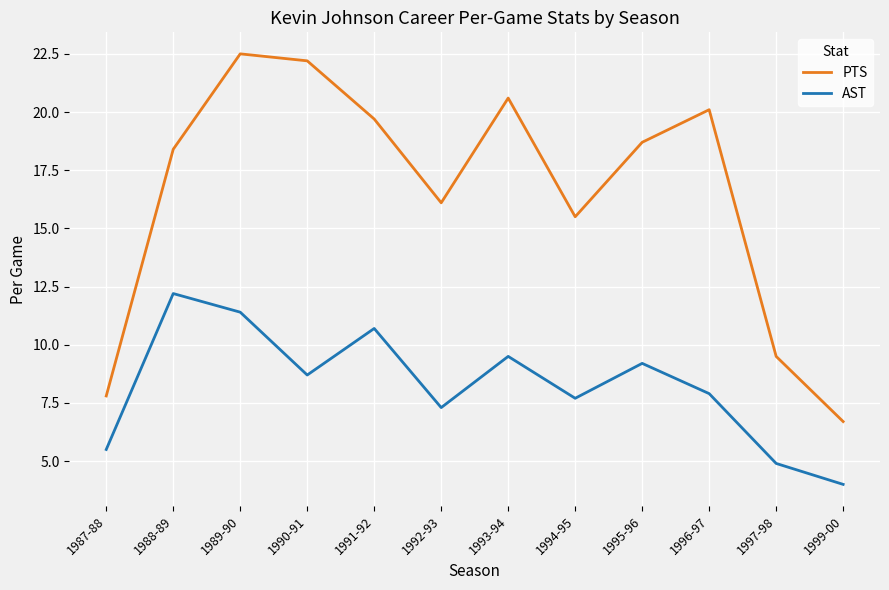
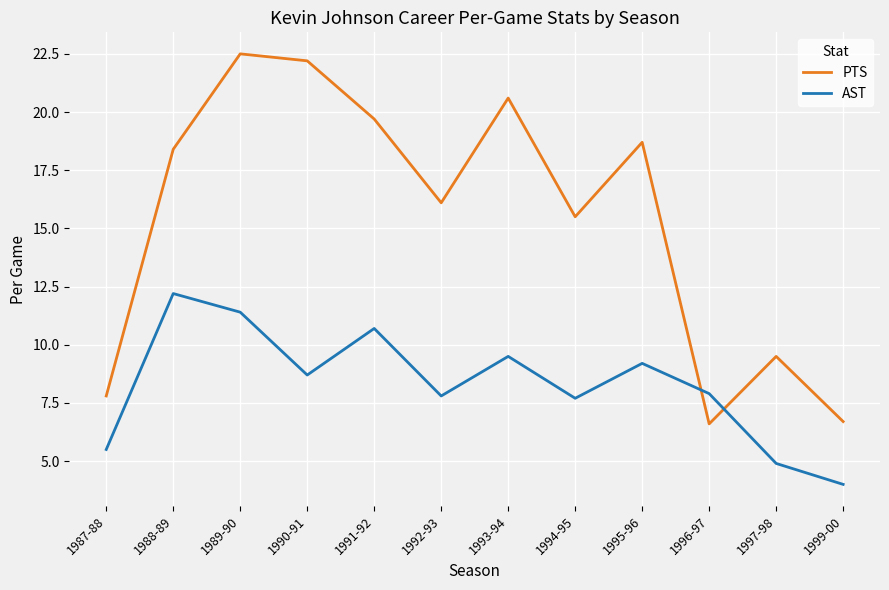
AST, 1992-93: 7.3 -> 7.8
PTS, 1996-97: 20.1 -> 6.6
